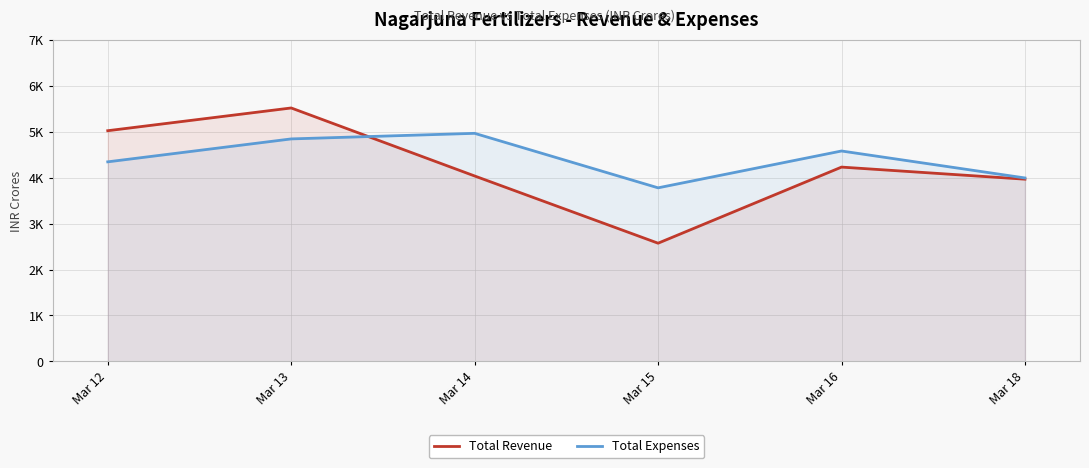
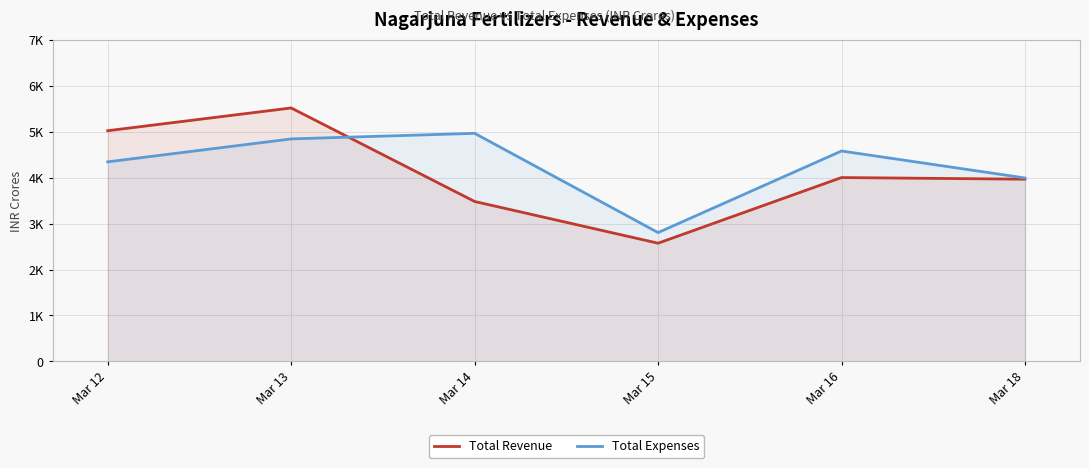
Total Revenue, Mar 14: 4000 -> 3500
Total Expenses, Mar 15: 3800 -> 2800
Total Revenue, Mar 16: 4200 -> 4000
